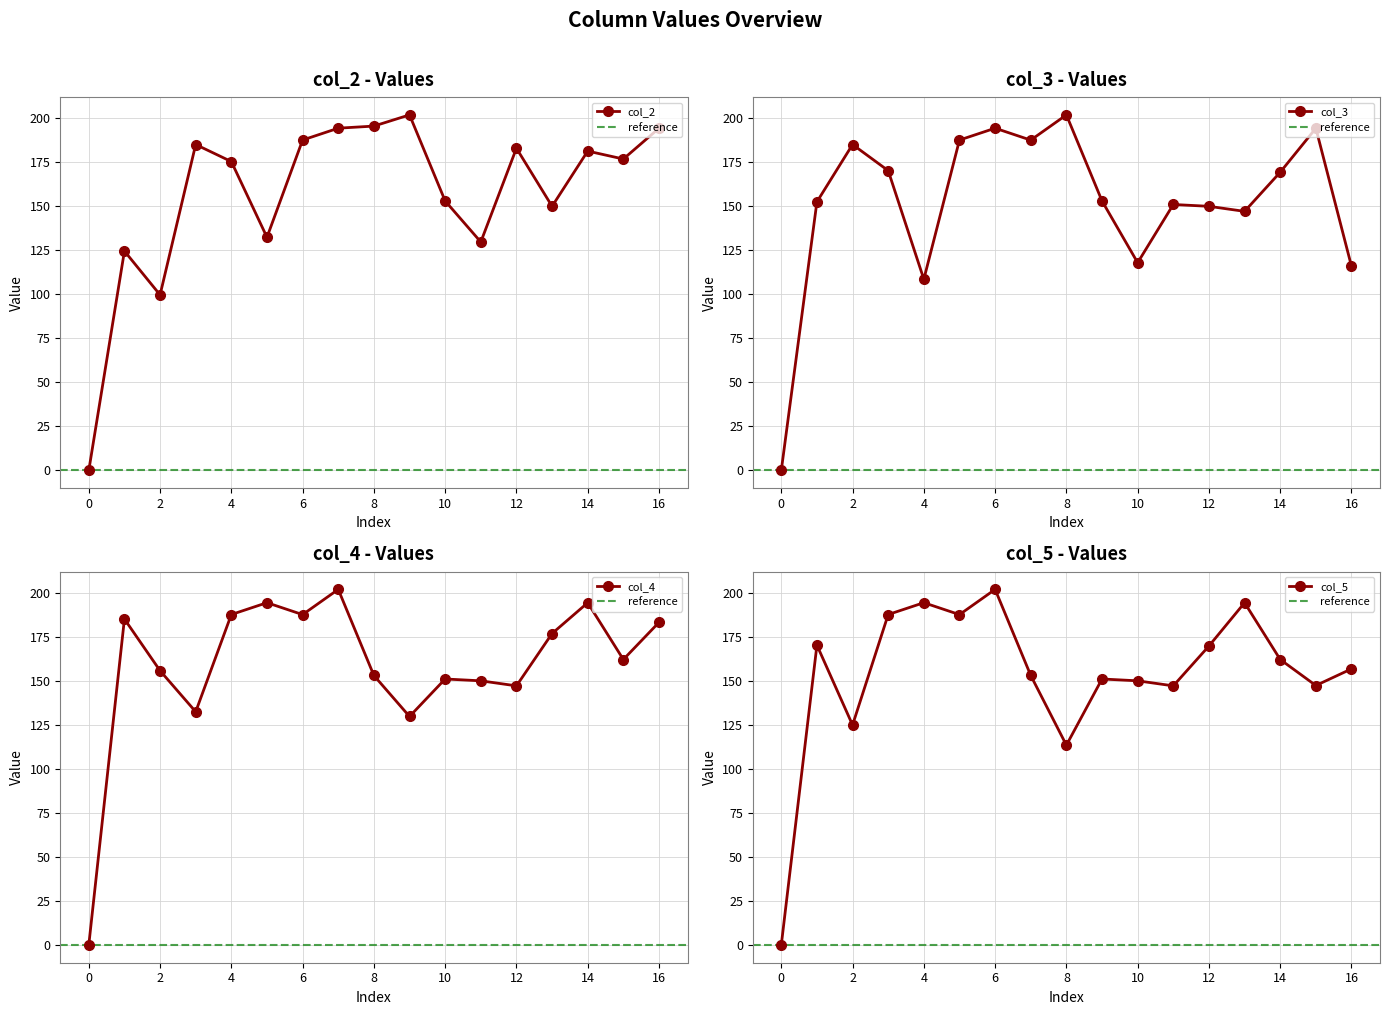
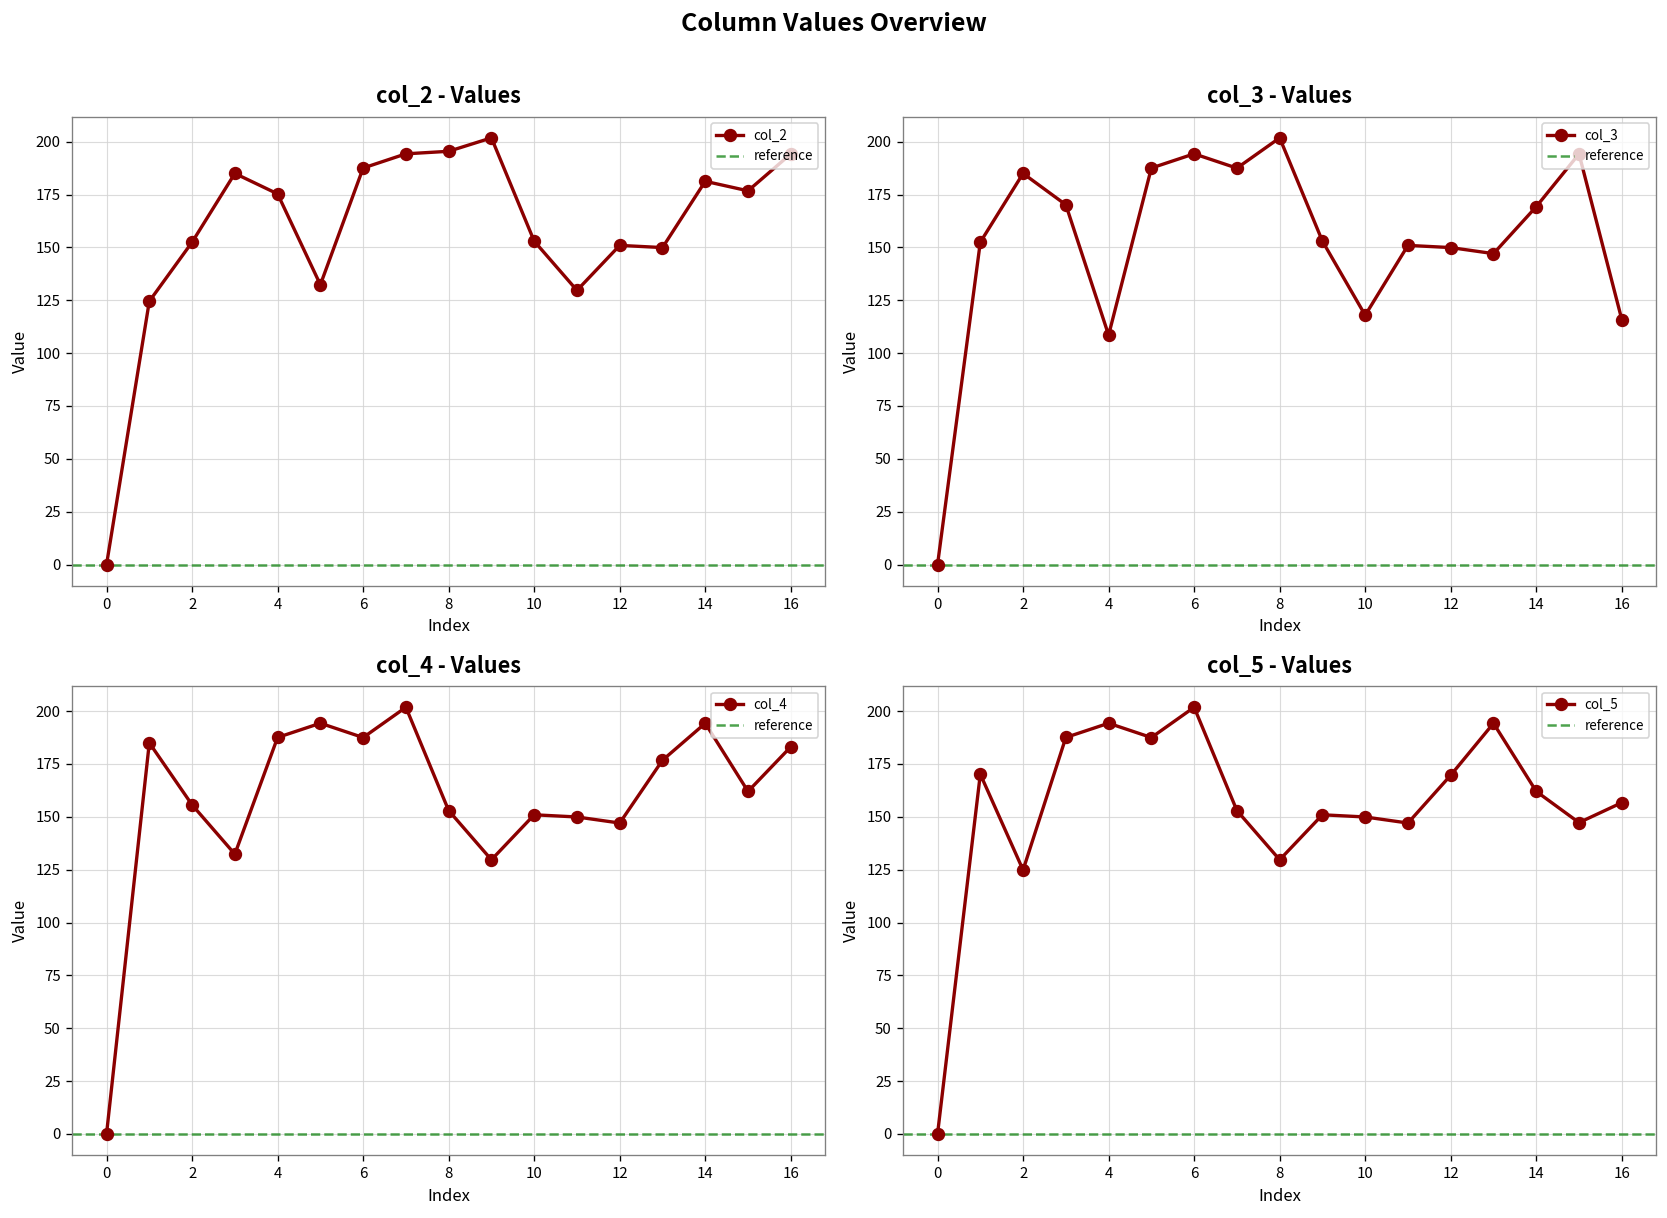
col_2 - Values, 2: 100 -> 152
col_2 - Values, 12: 183 -> 151
col_5 - Values, 8: 113 -> 130
